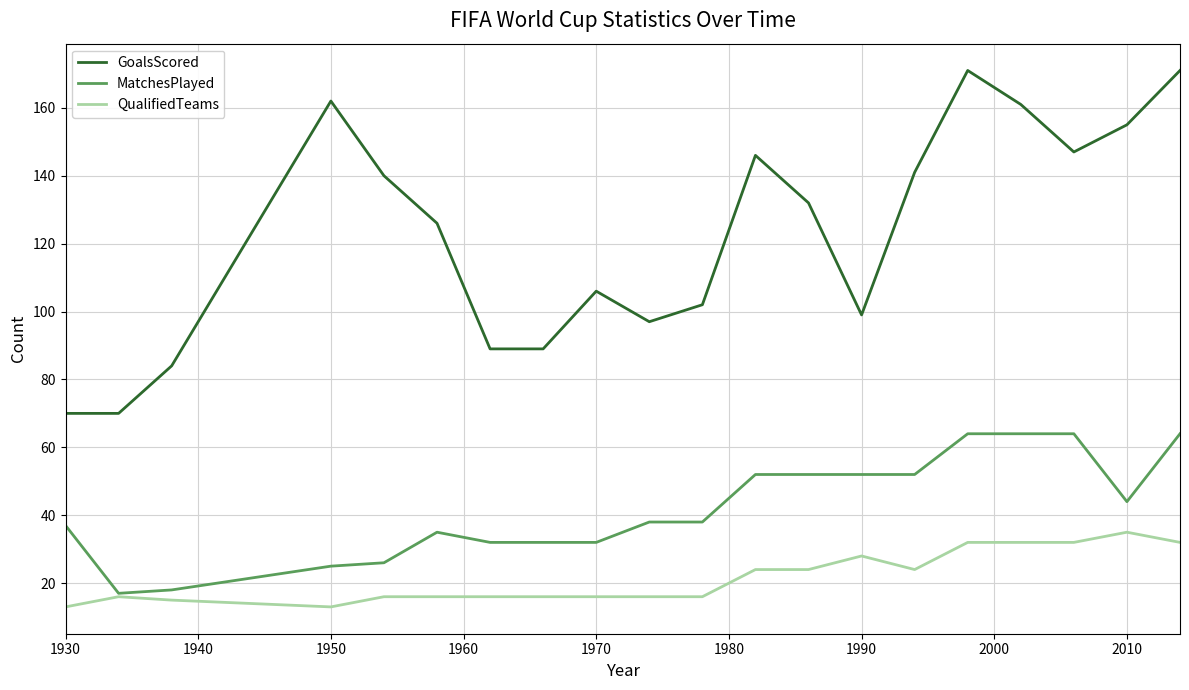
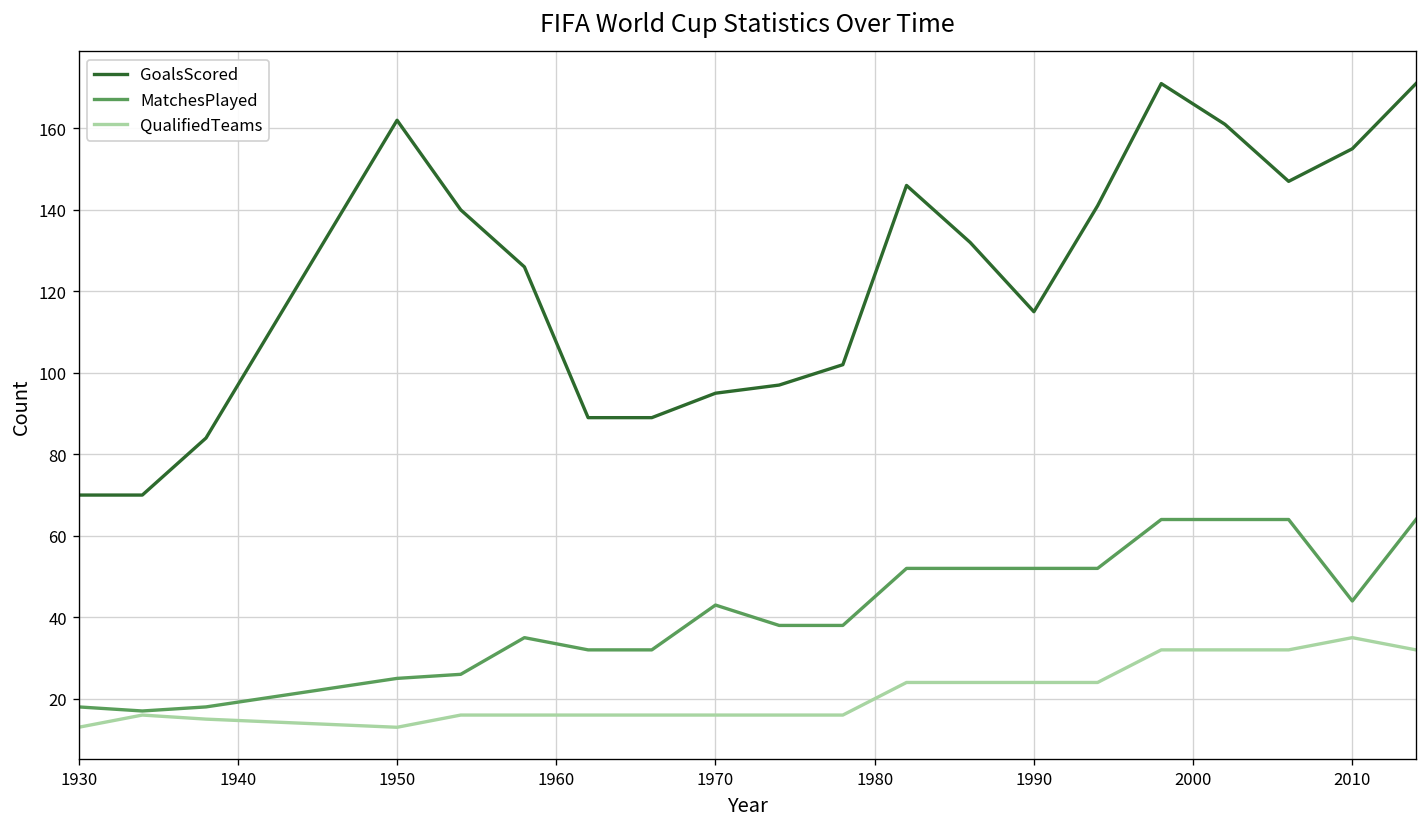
MatchesPlayed, 1930: 37 -> 18
GoalsScored, 1970: 106 -> 95
MatchesPlayed, 1970: 32 -> 43
GoalsScored, 1990: 99 -> 115
QualifiedTeams, 1990: 28 -> 24
